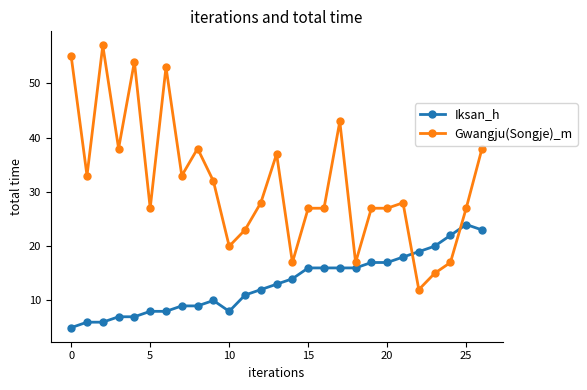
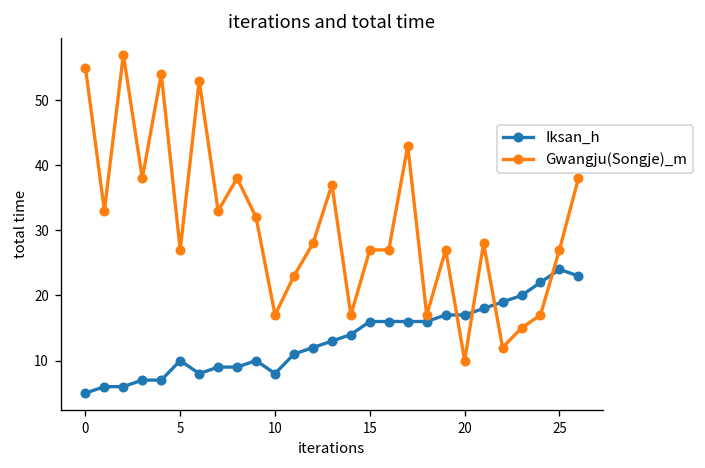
Iksan_h, 5: 8 -> 10
Gwangju(Songje)_m, 10: 20 -> 17
Gwangju(Songje)_m, 20: 27 -> 10
